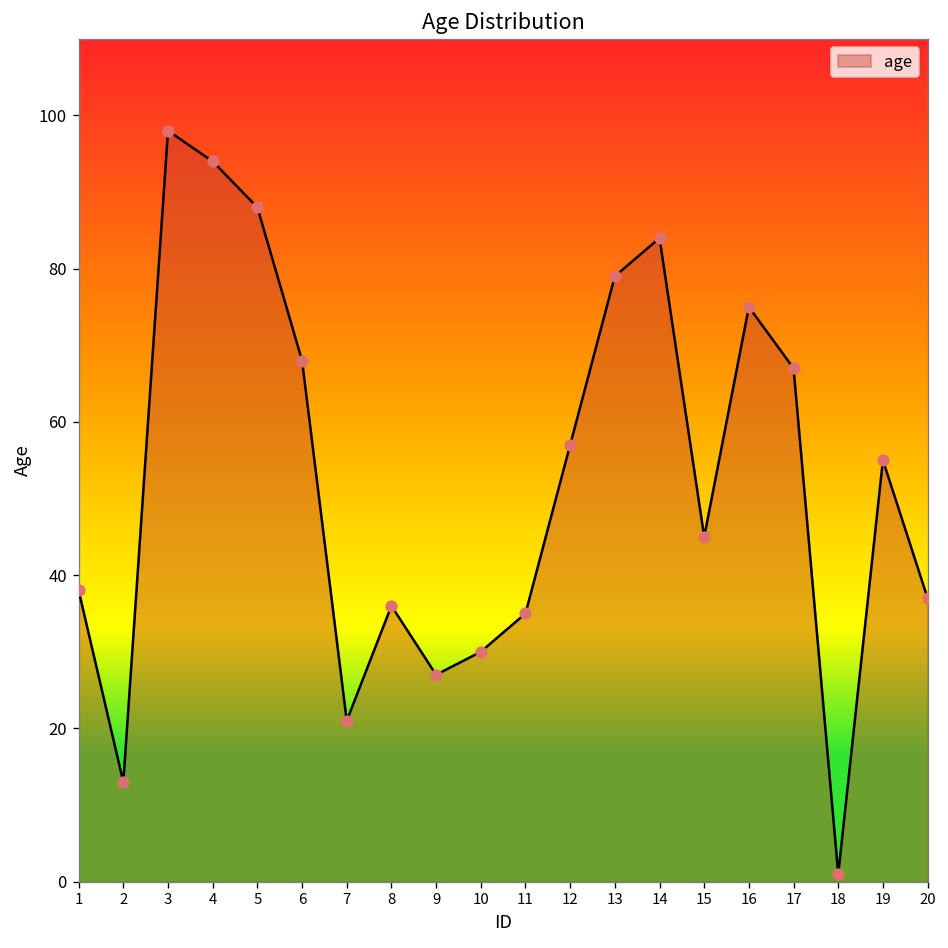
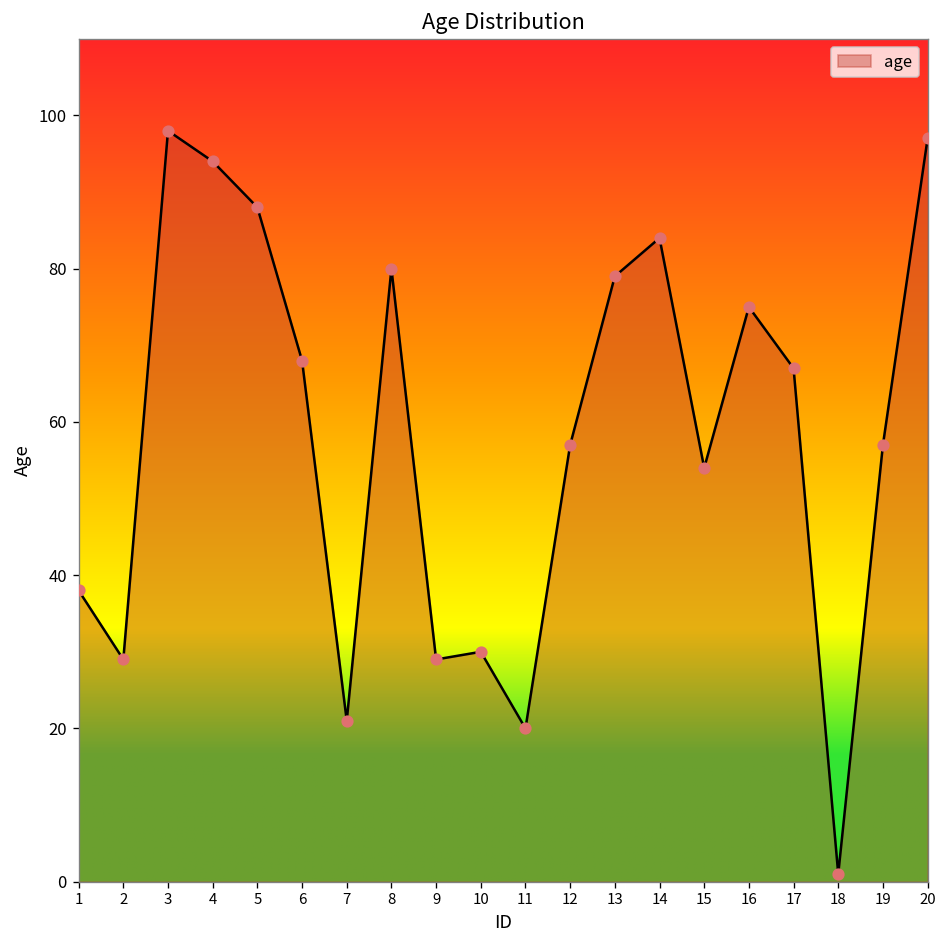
2: 13 -> 29
8: 36 -> 80
9: 27 -> 29
11: 35 -> 20
15: 45 -> 54
19: 55 -> 57
20: 37 -> 97
